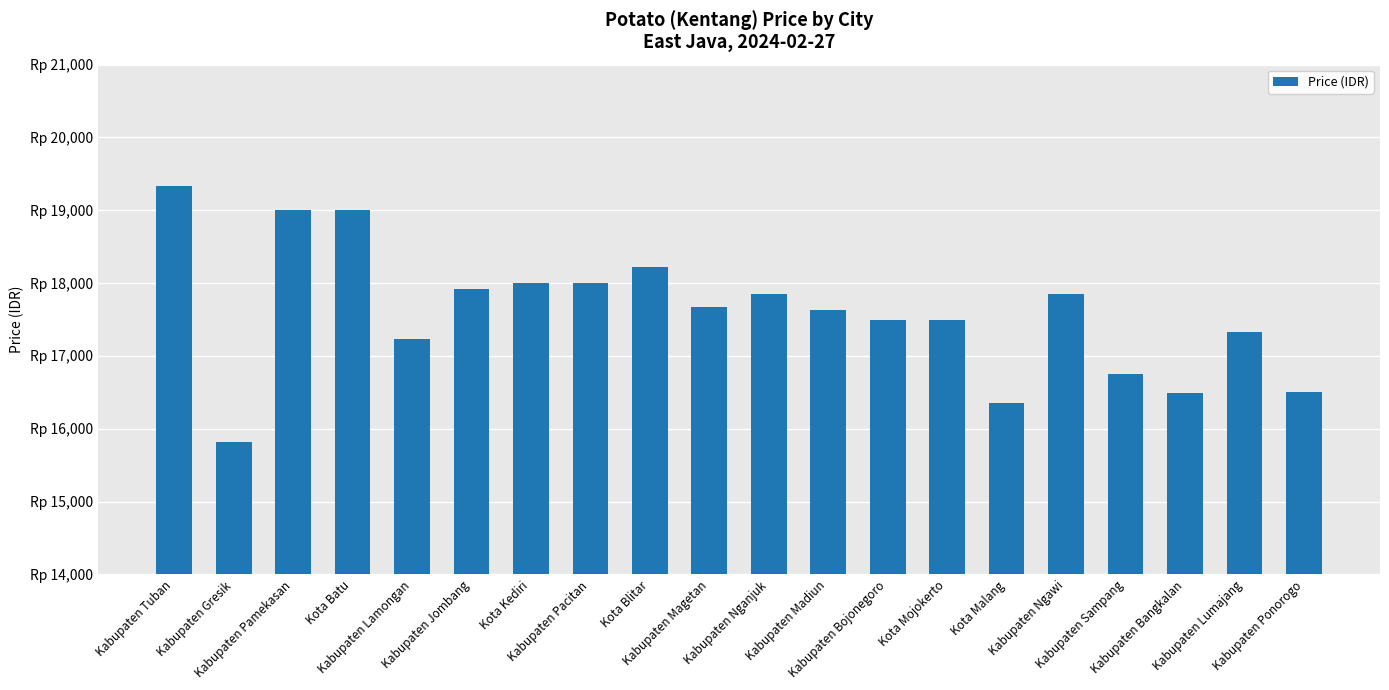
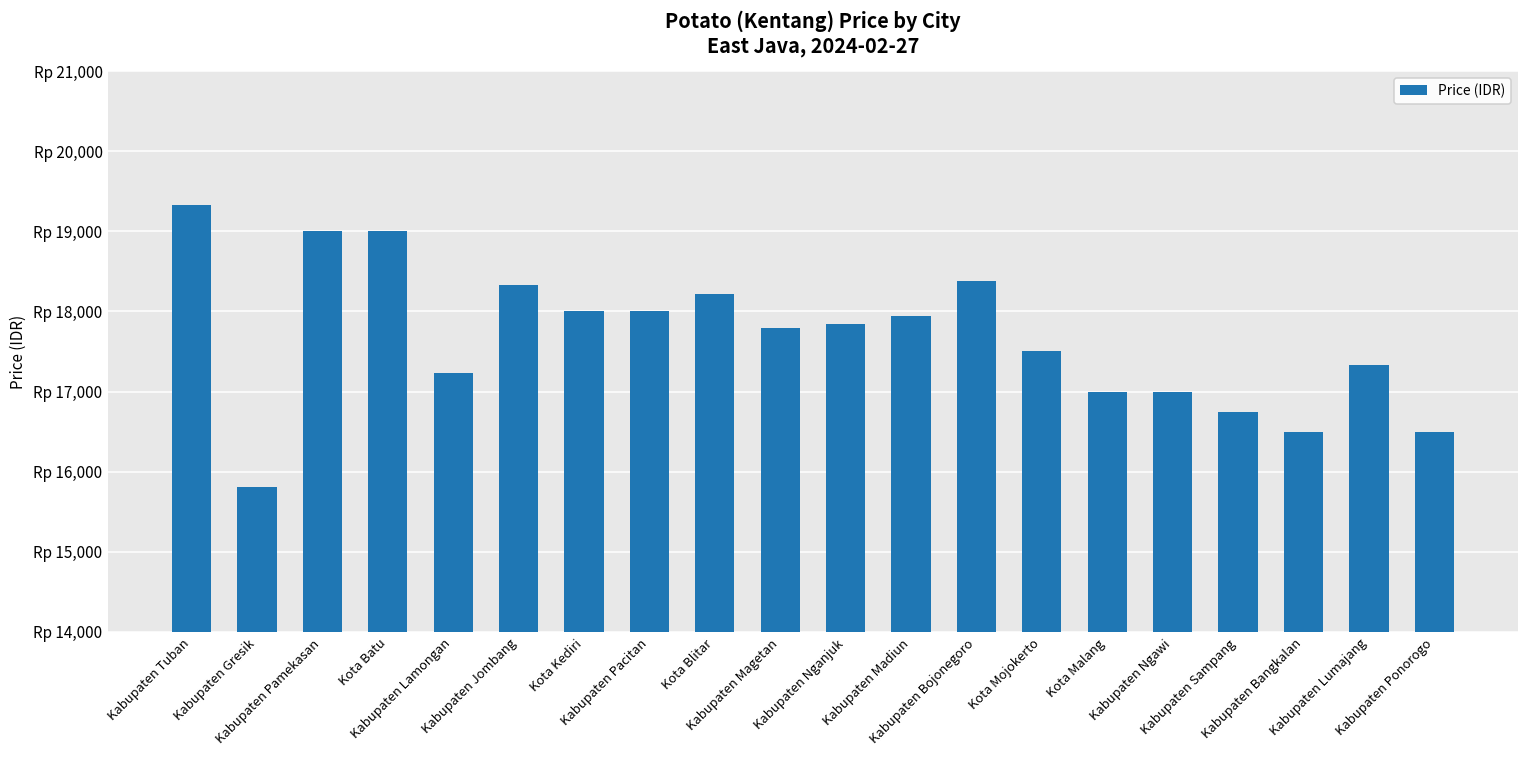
Kabupaten Jombang: Rp 17,900 -> Rp 18,300
Kabupaten Magetan: Rp 17,700 -> Rp 17,800
Kabupaten Madiun: Rp 17,600 -> Rp 17,900
Kabupaten Bojonegoro: Rp 17,500 -> Rp 18,400
Kota Malang: Rp 16,400 -> Rp 17,000
Kabupaten Ngawi: Rp 17,900 -> Rp 17,000
